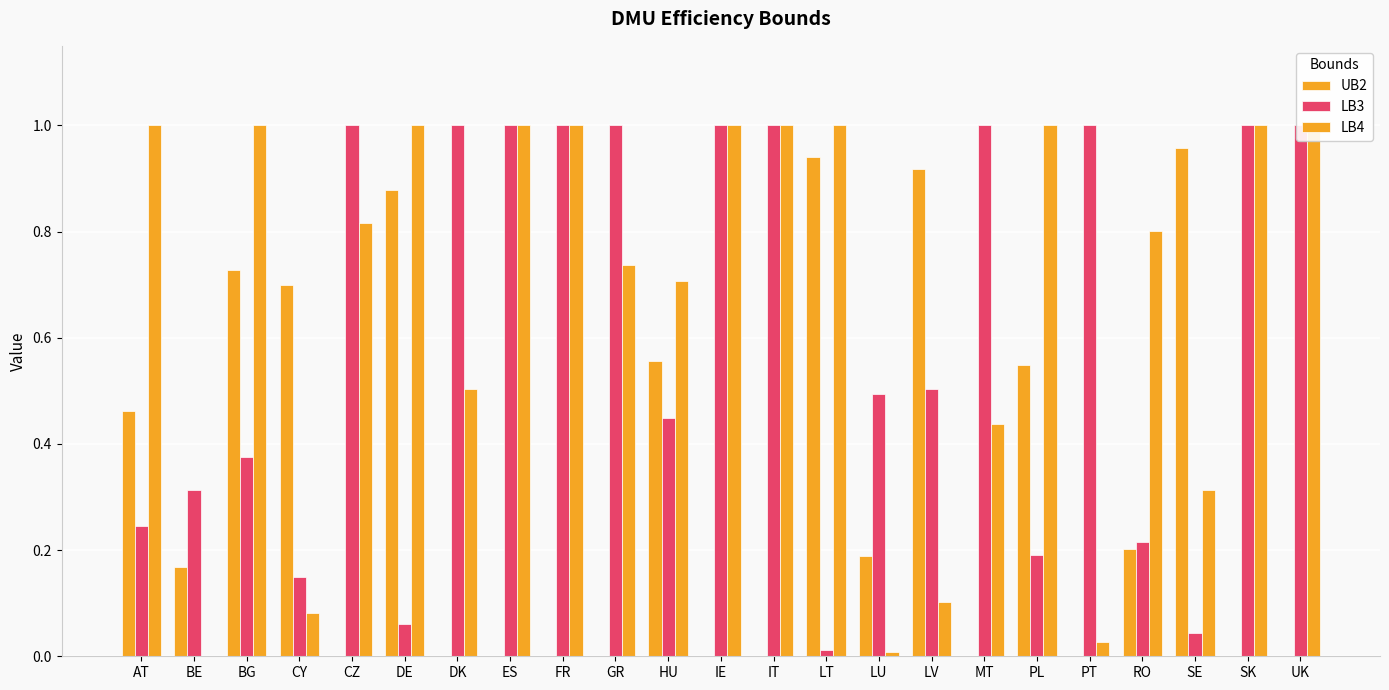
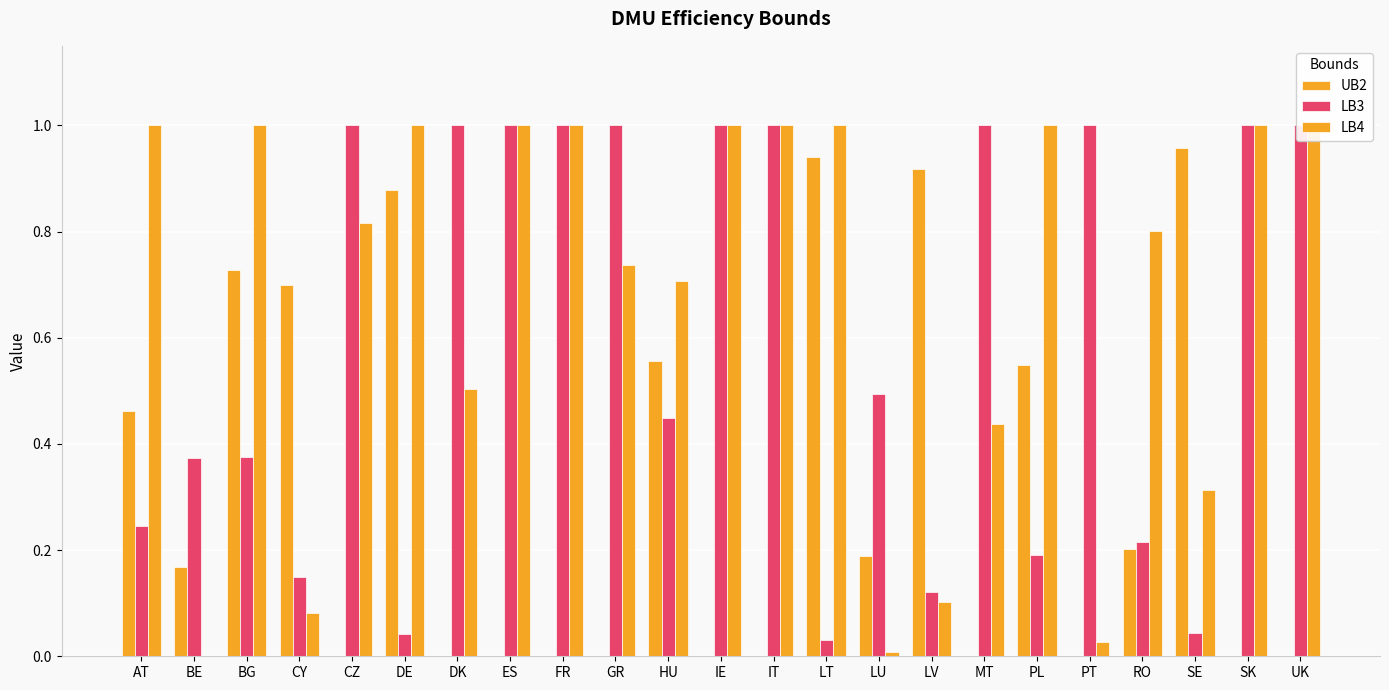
LB3, BE: 0.31 -> 0.37
LB3, DE: 0.06 -> 0.04
LB3, LT: 0.01 -> 0.03
LB3, LV: 0.50 -> 0.12
